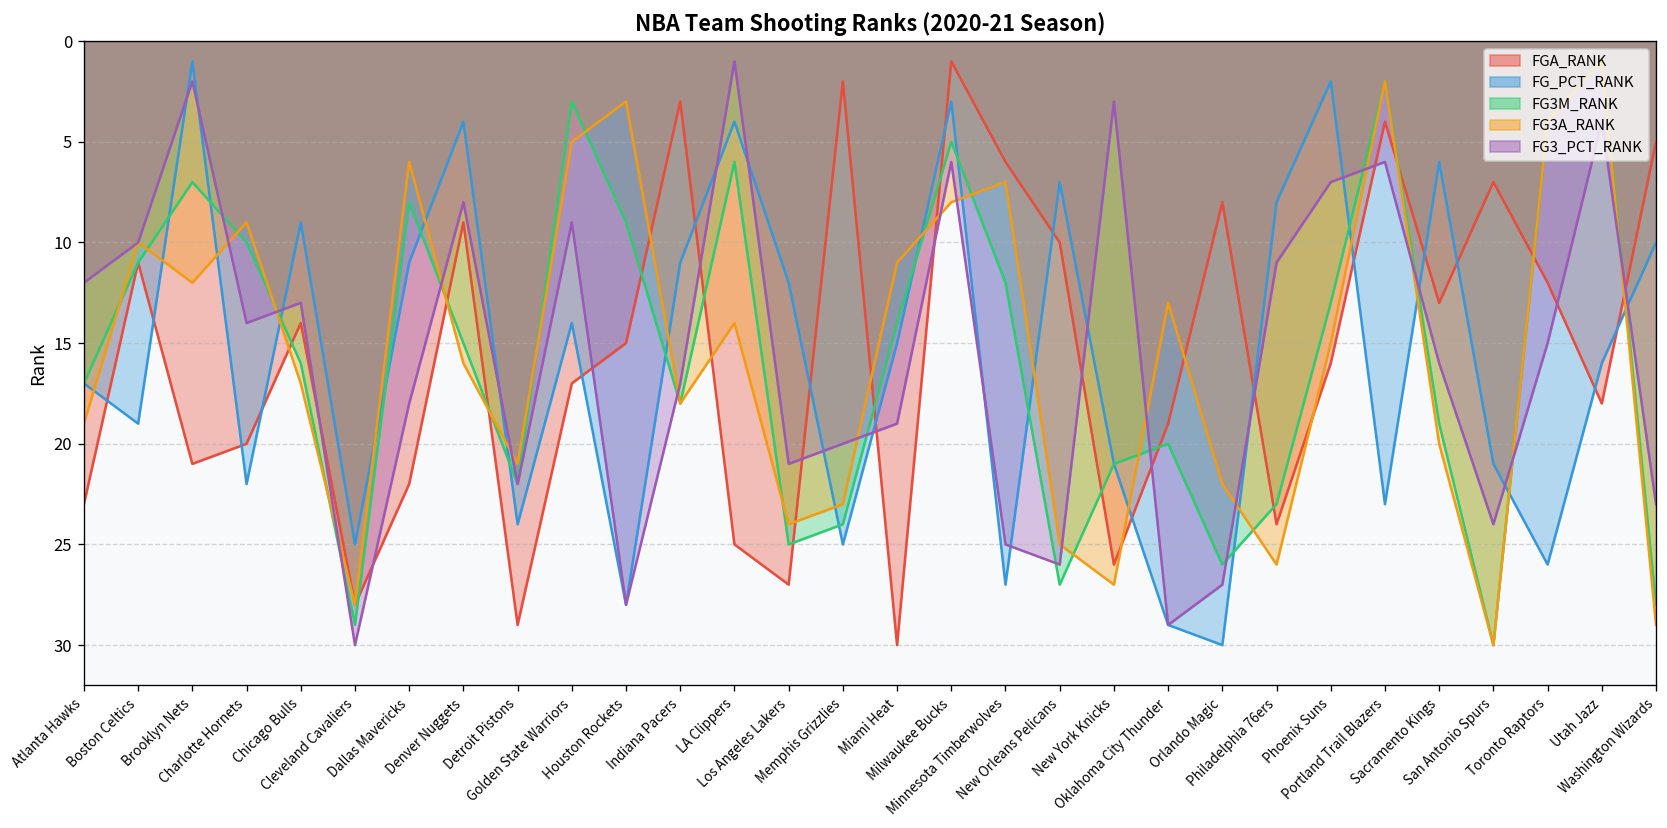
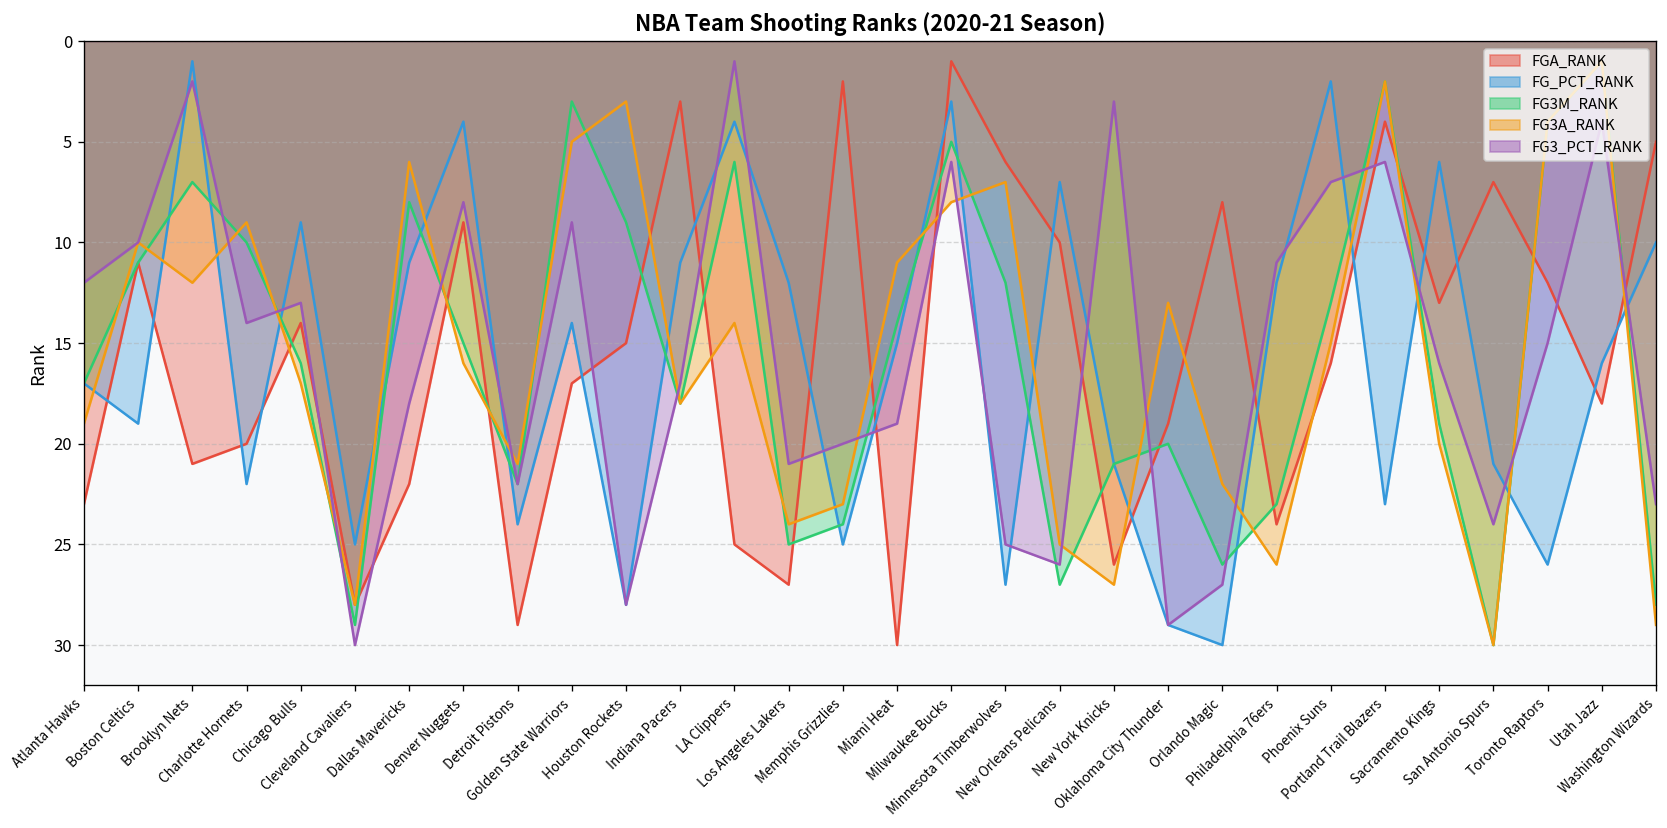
FG_PCT_RANK, Philadelphia 76ers: 8 -> 12
